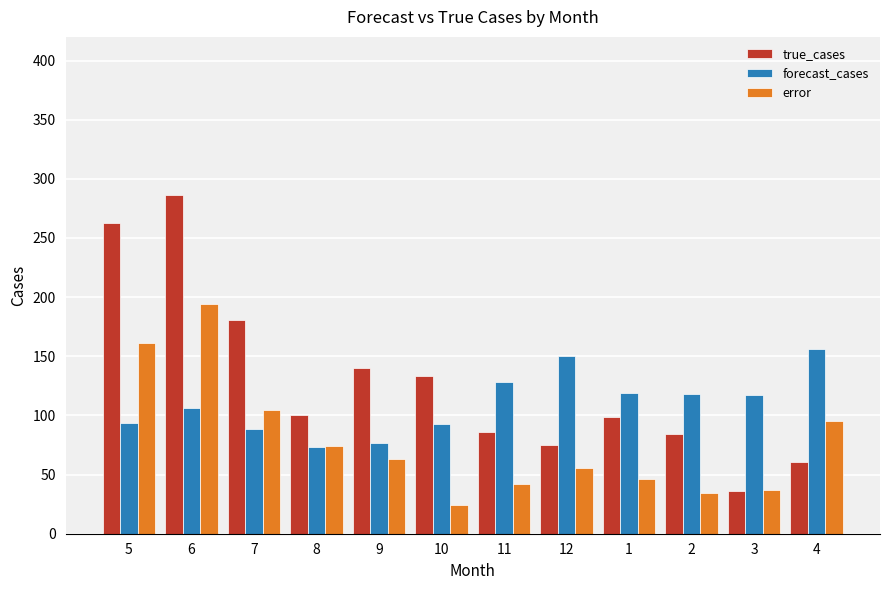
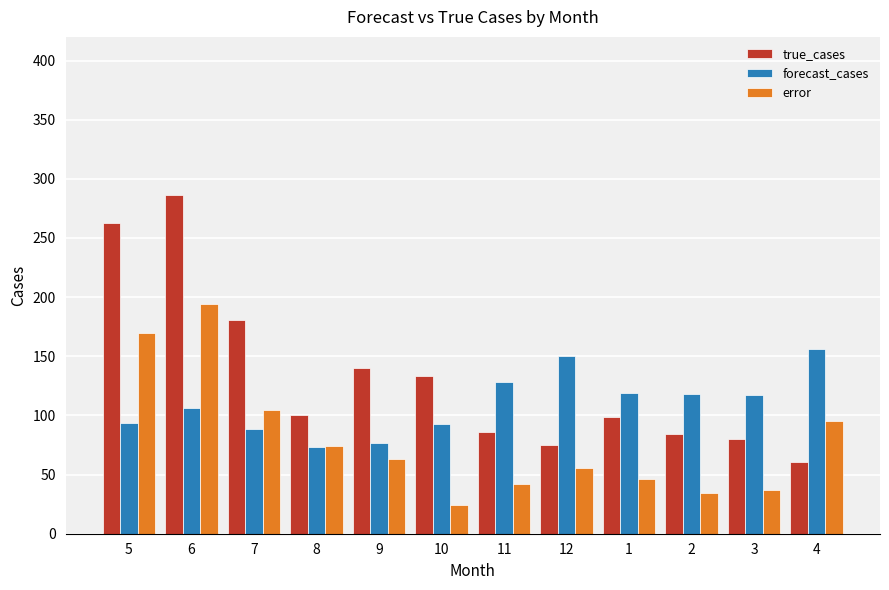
error, 5: 161 -> 170
true_cases, 3: 36 -> 80
